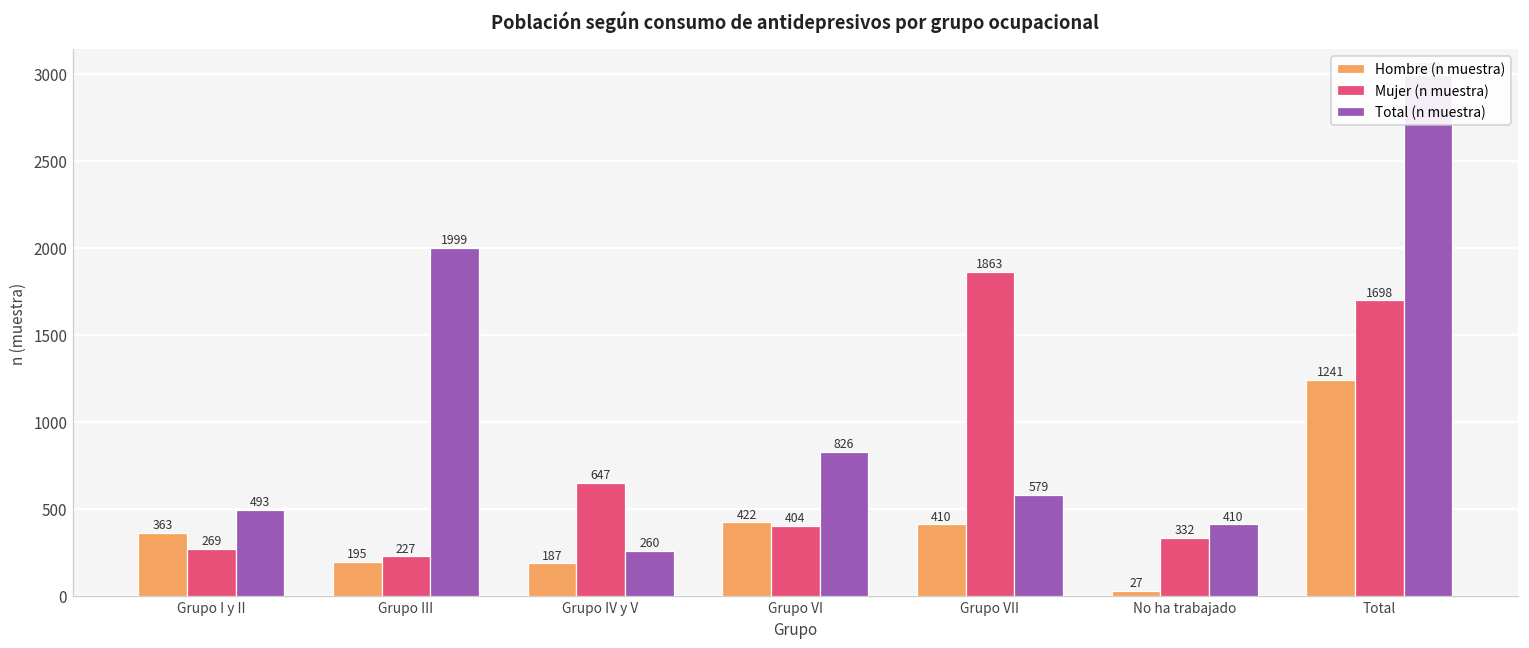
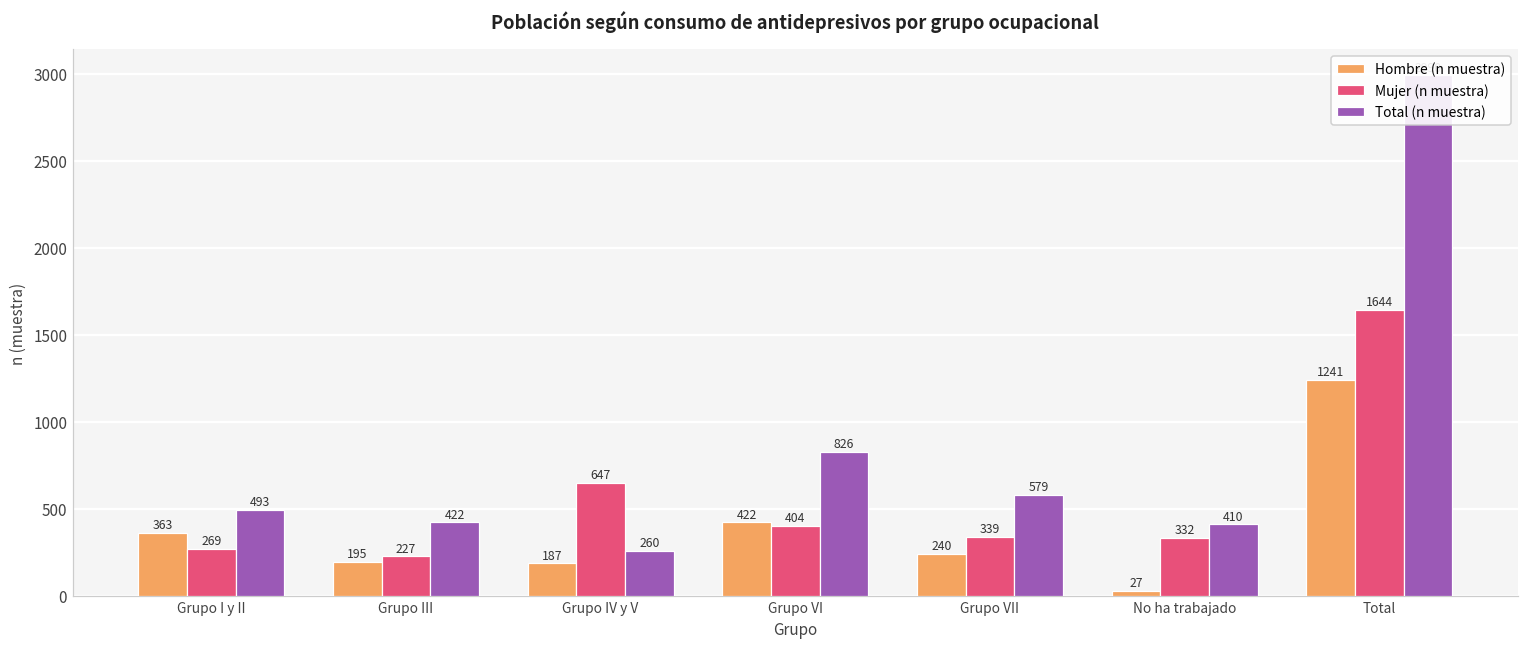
Total (n muestra), Grupo III: 1999 -> 422
Hombre (n muestra), Grupo VII: 410 -> 240
Mujer (n muestra), Grupo VII: 1863 -> 339
Mujer (n muestra), Total: 1698 -> 1644
